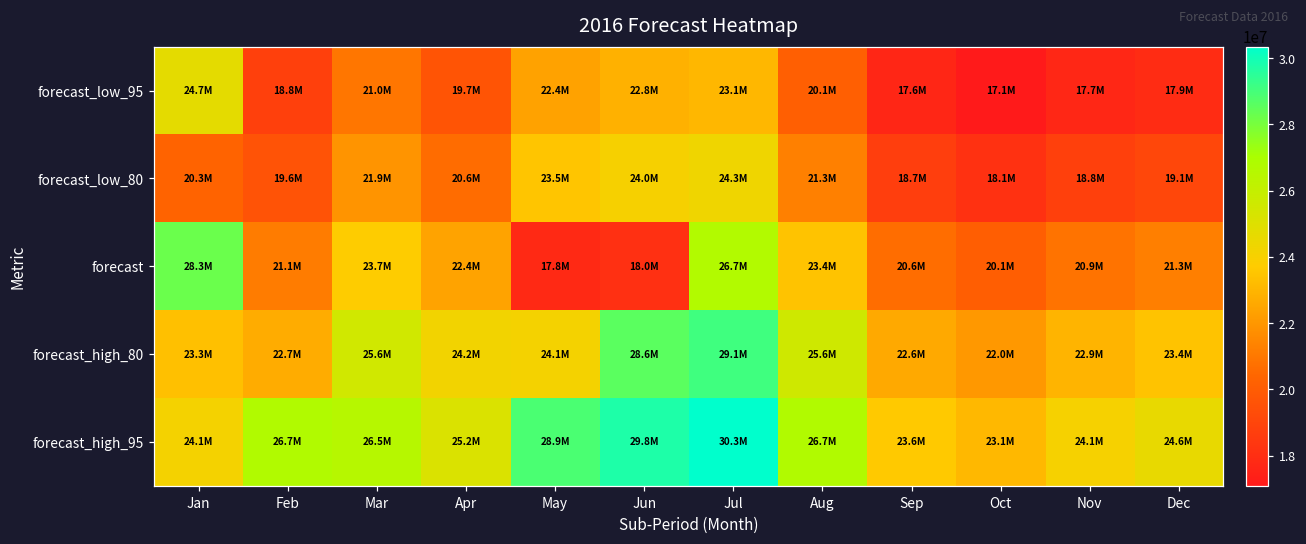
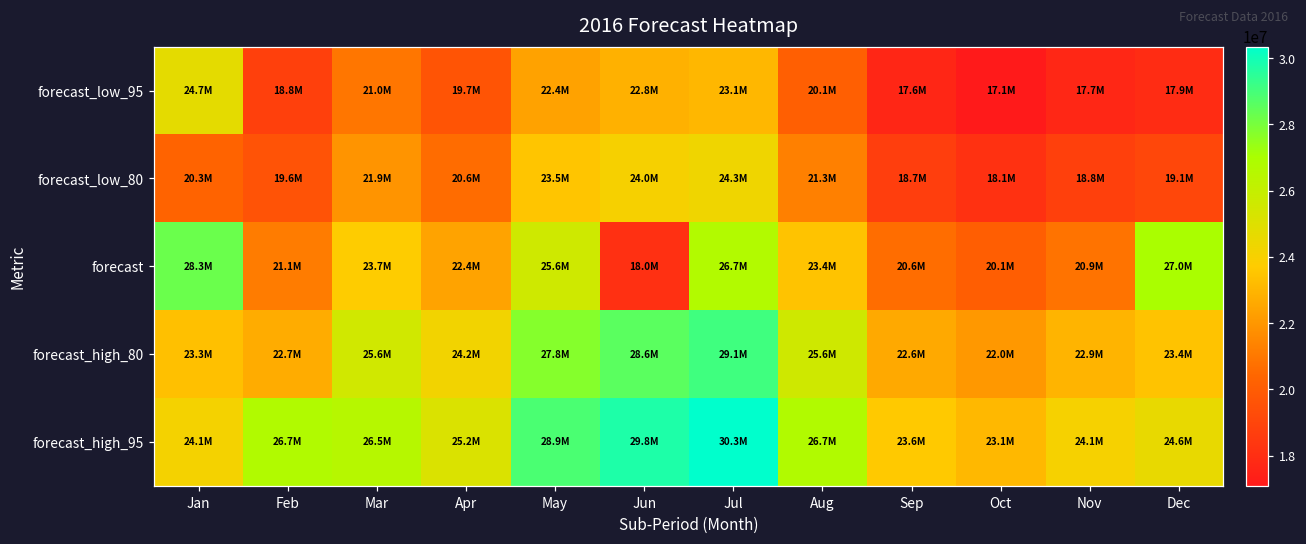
forecast, May: 17.8M -> 25.6M
forecast, Dec: 21.3M -> 27.0M
forecast_high_80, May: 24.1M -> 27.8M
